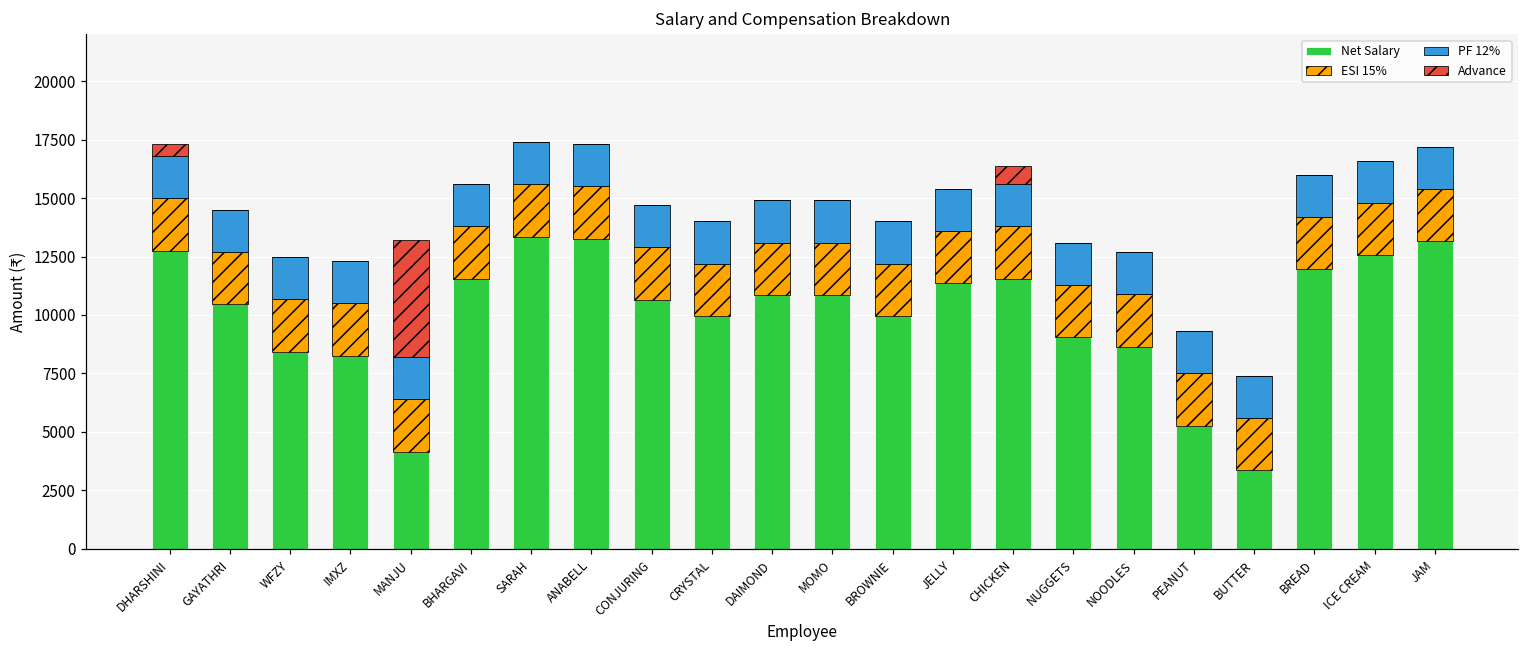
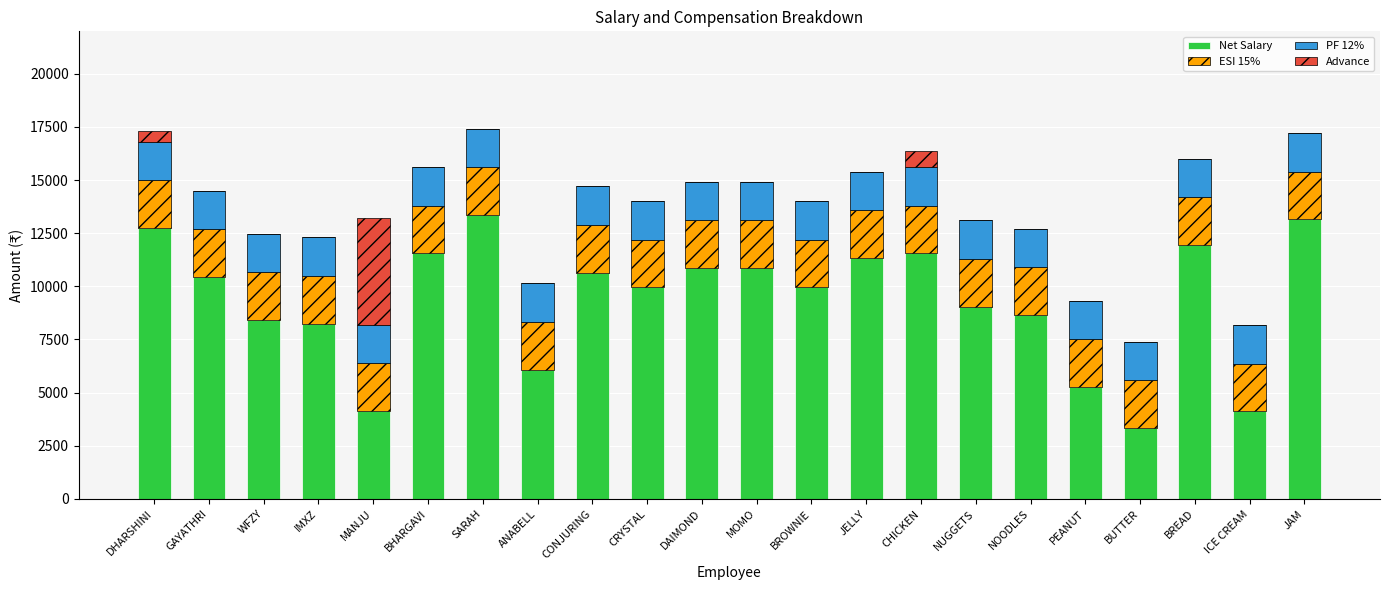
Net Salary, ANABELL: 13300 -> 6100
Net Salary, ICE CREAM: 12600 -> 4100
